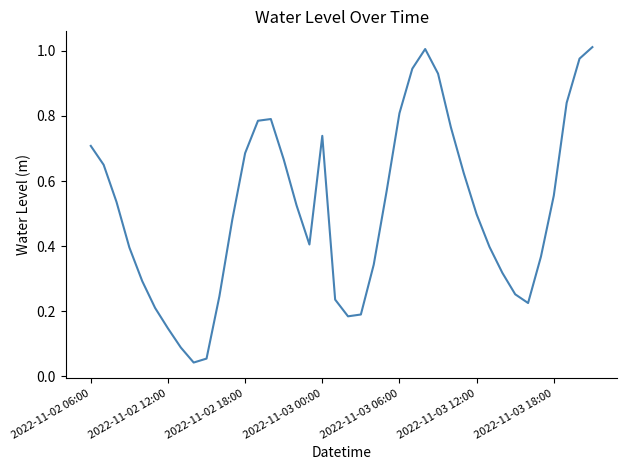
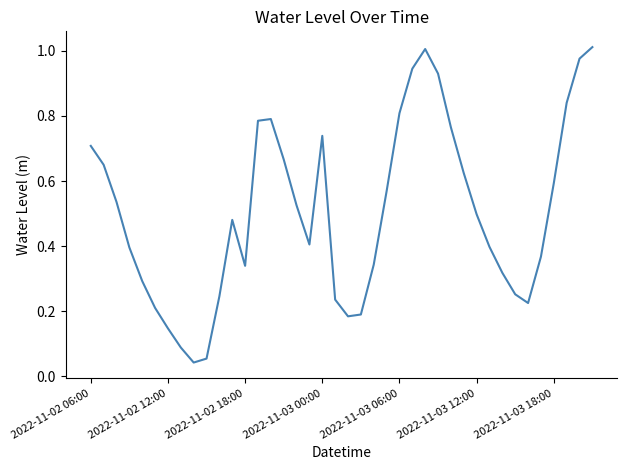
2022-11-02 18:00: 0.69 -> 0.34
2022-11-03 18:00: 0.56 -> 0.59
